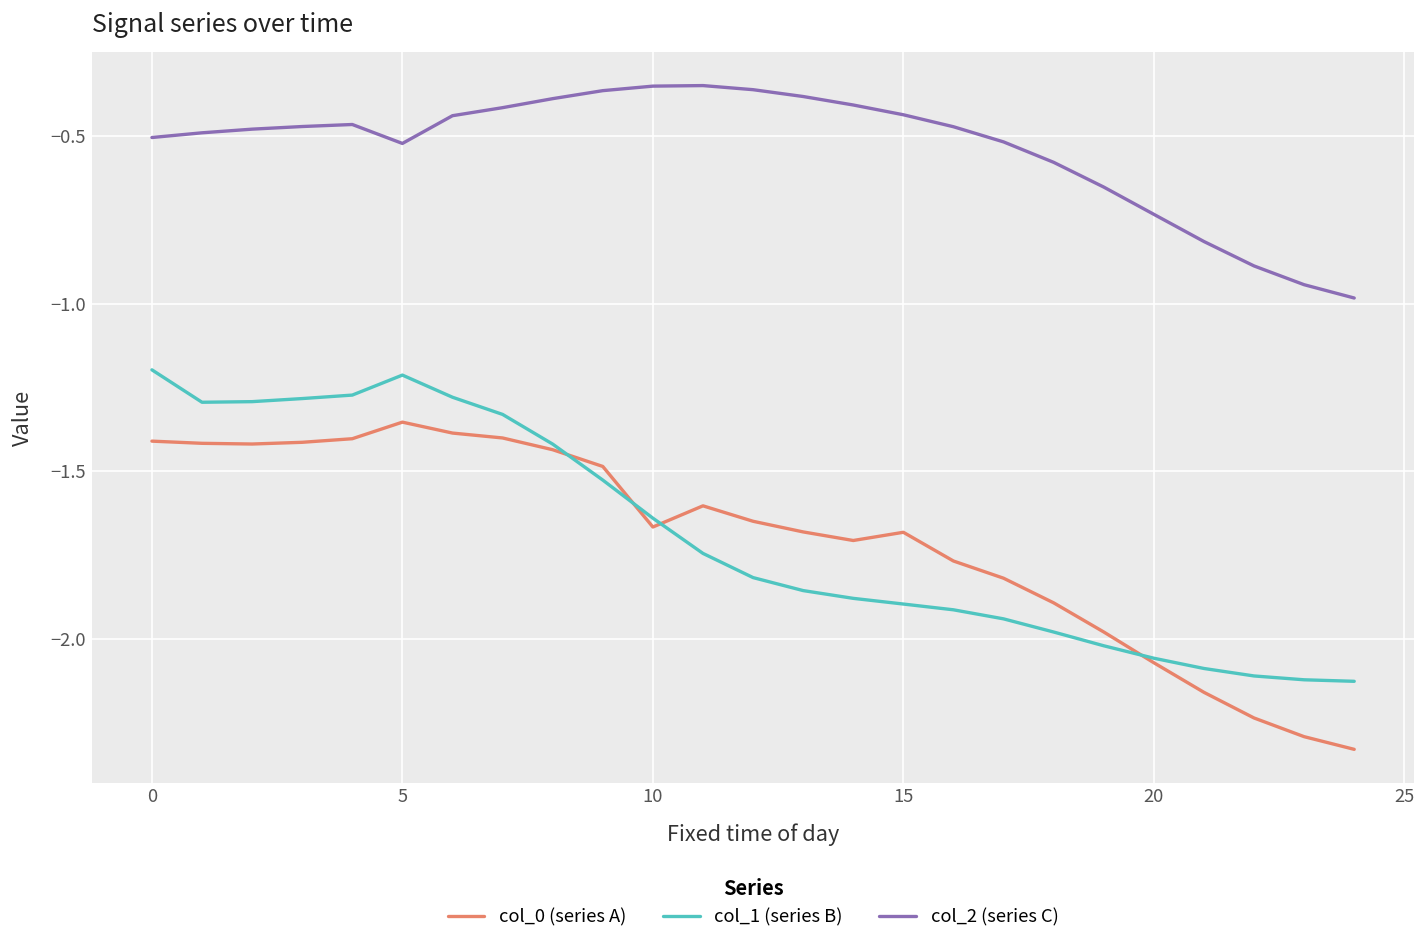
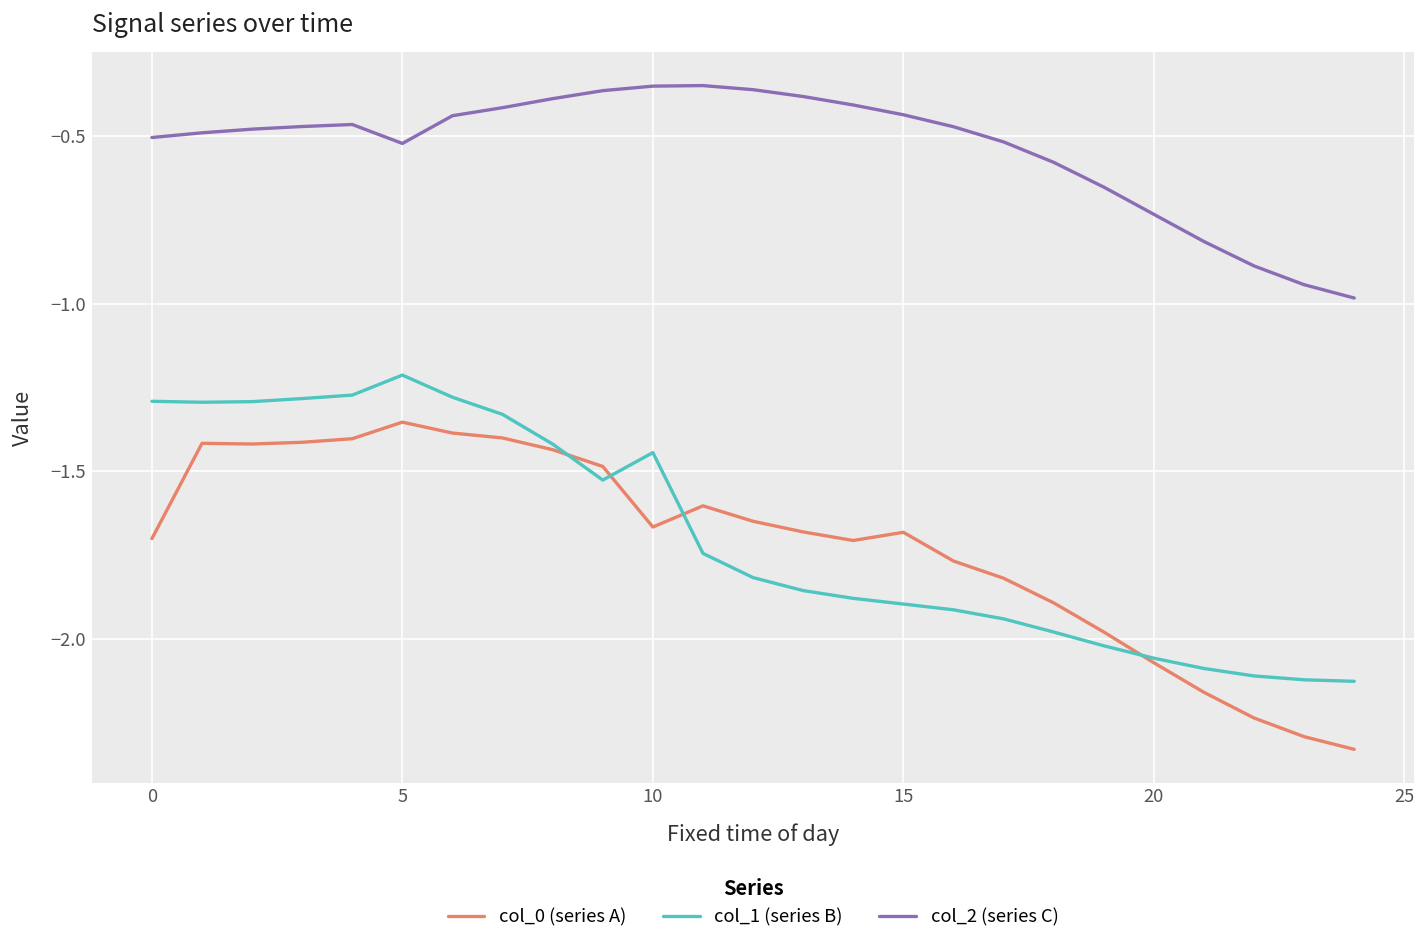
col_0 (series A), 0: -1.41 -> -1.70
col_1 (series B), 0: -1.20 -> -1.29
col_1 (series B), 10: -1.64 -> -1.44
